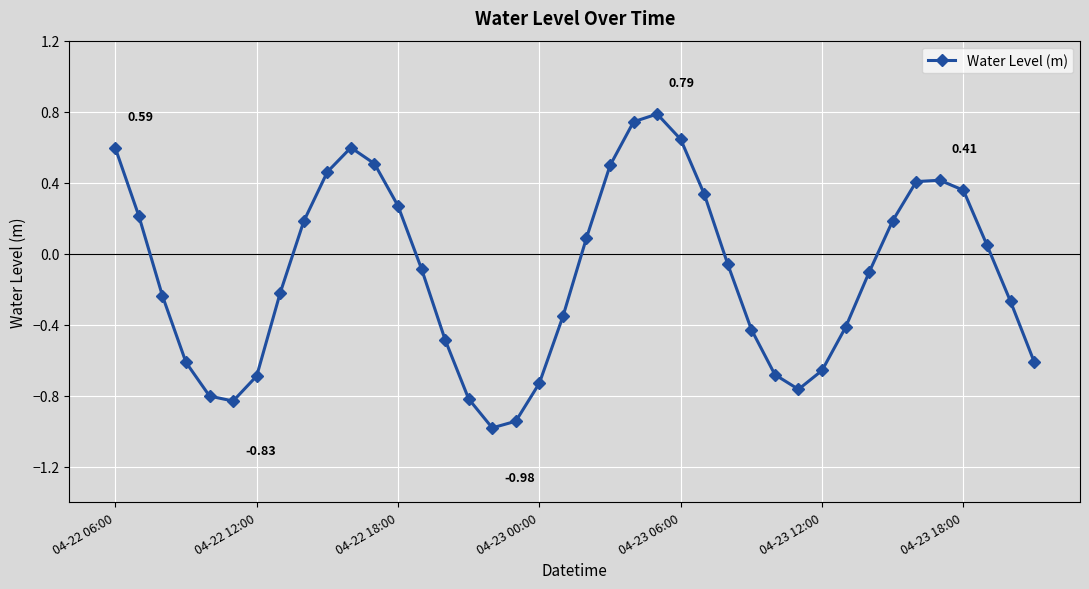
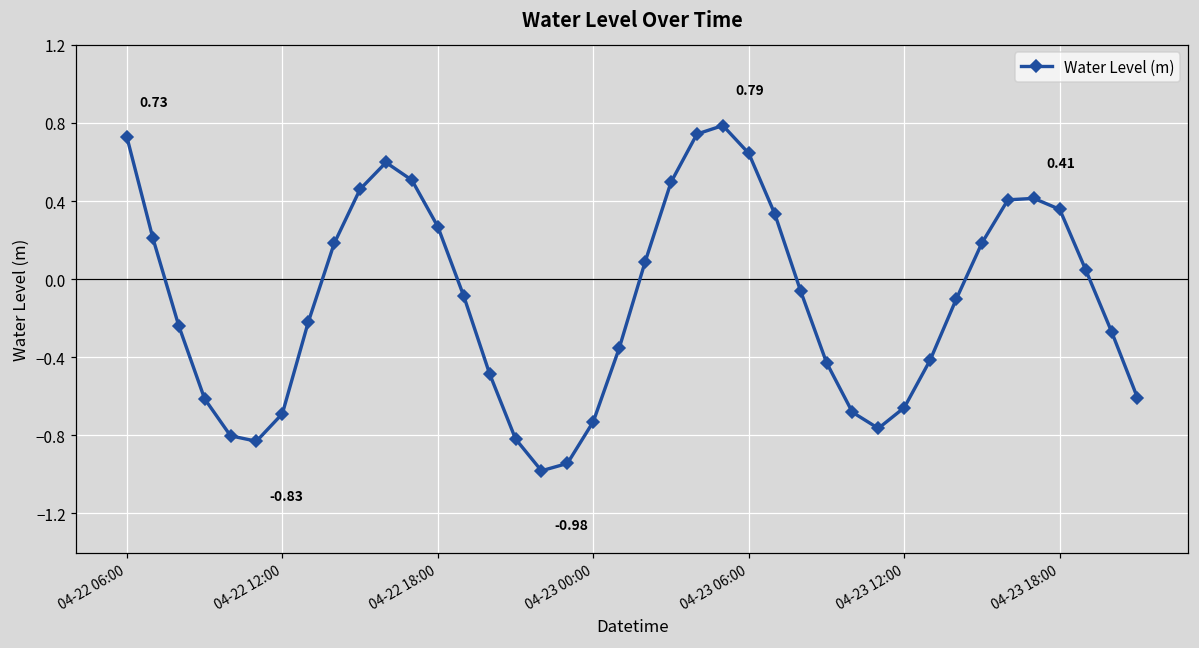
04-22 06:00: 0.59 -> 0.73
